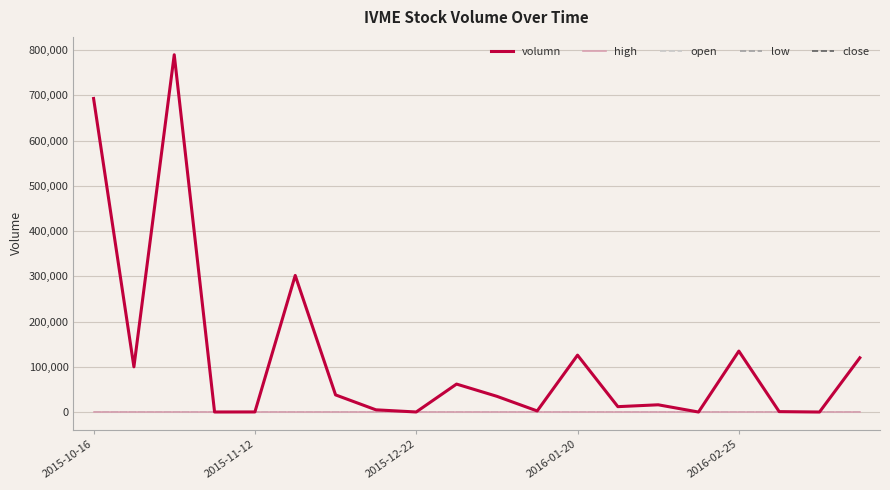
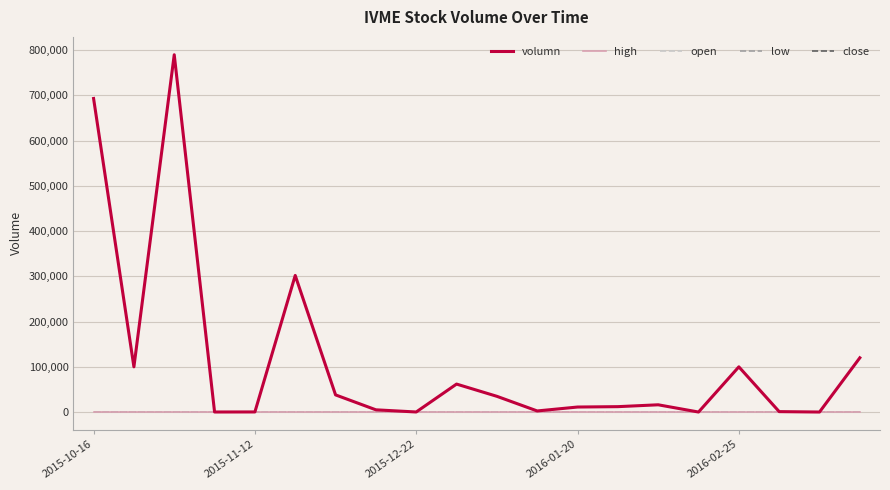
volumn, 2016-01-20: 130,000 -> 10,000
volumn, 2016-02-25: 130,000 -> 100,000
